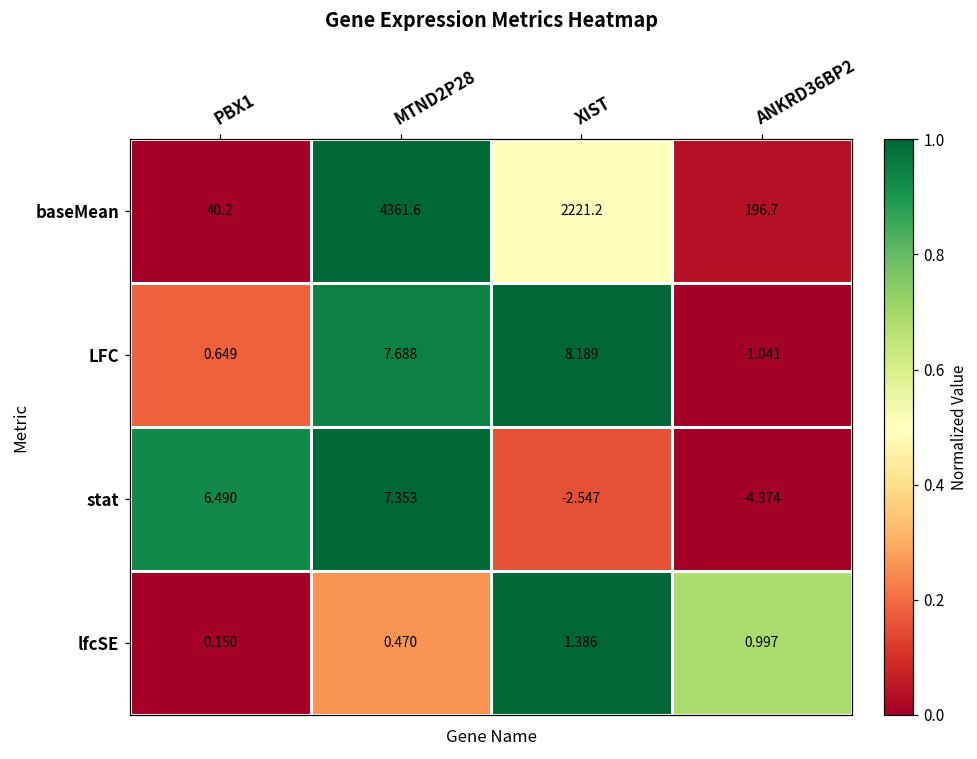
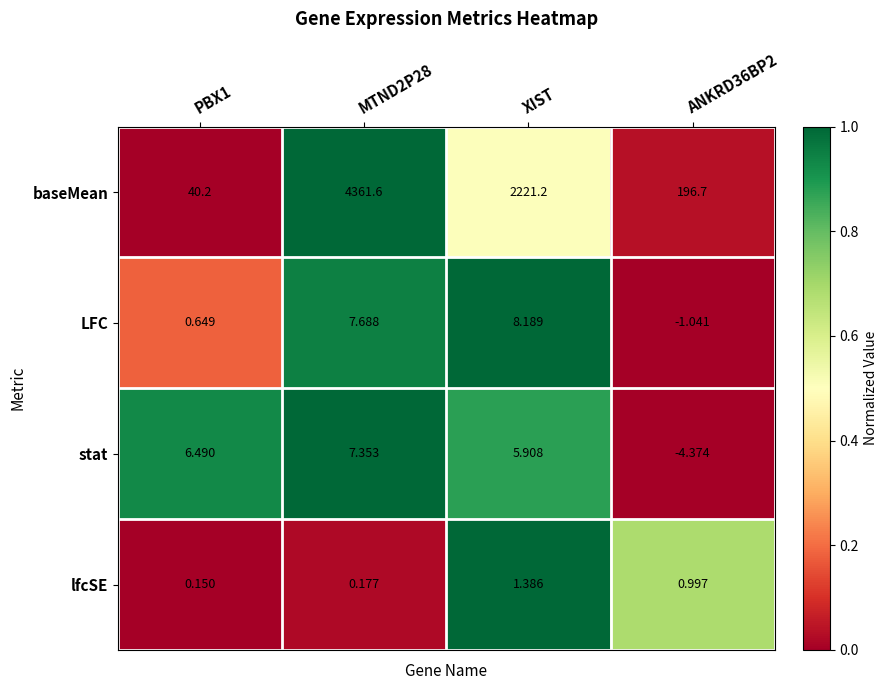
stat, XIST: -2.547 -> 5.908
lfcSE, MTND2P28: 0.470 -> 0.177
